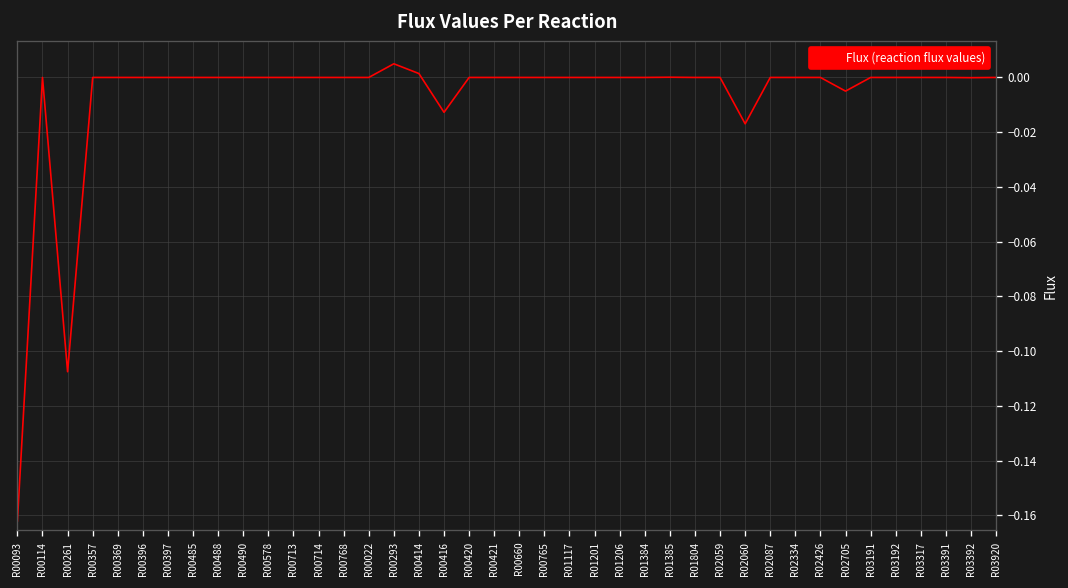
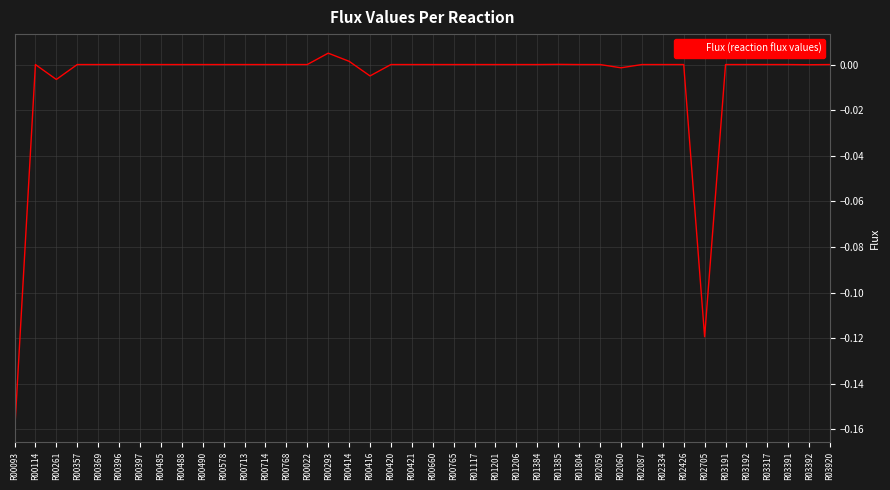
R00261: -0.108 -> -0.007
R00416: -0.013 -> -0.005
R02060: -0.017 -> -0.001
R02705: -0.005 -> -0.119
